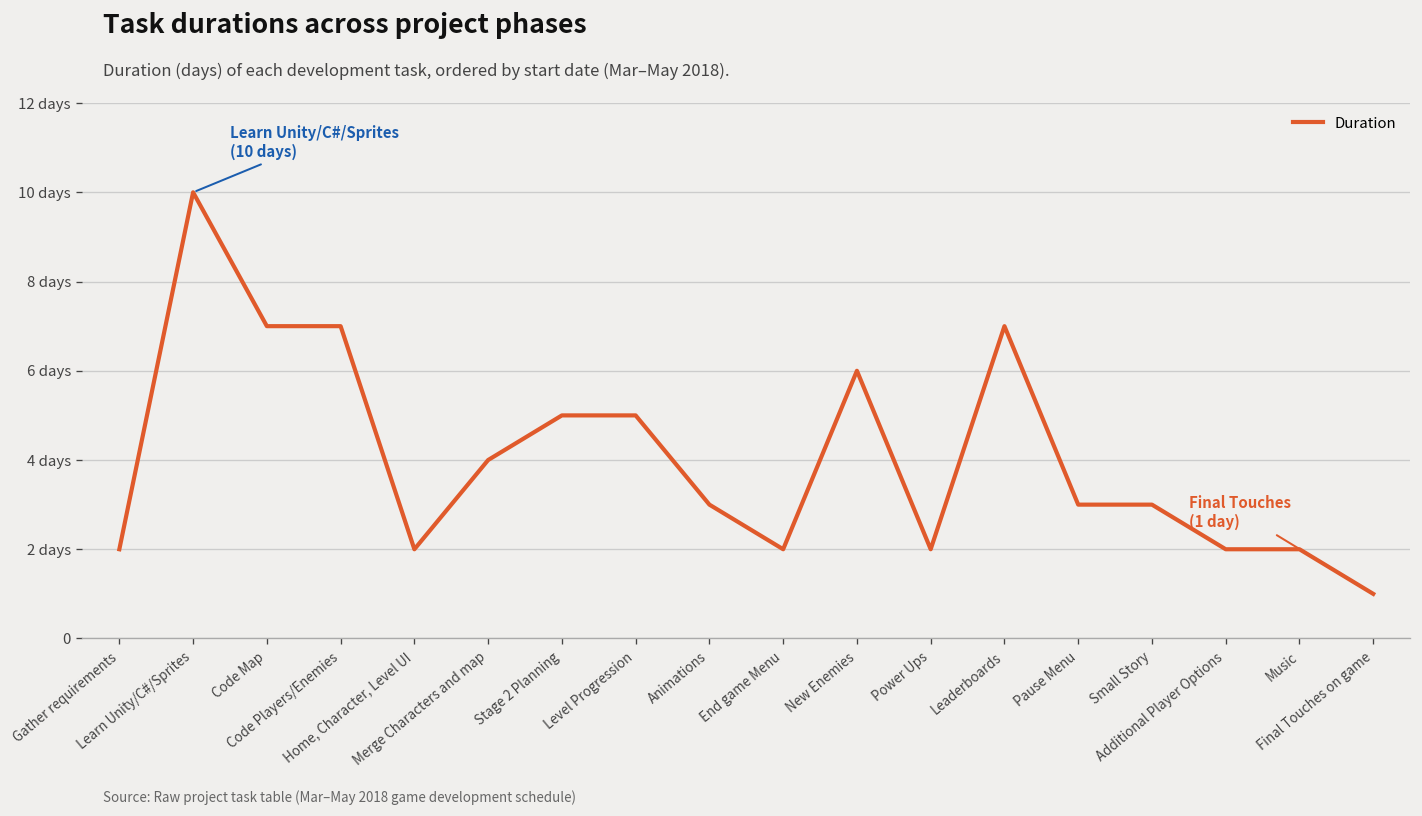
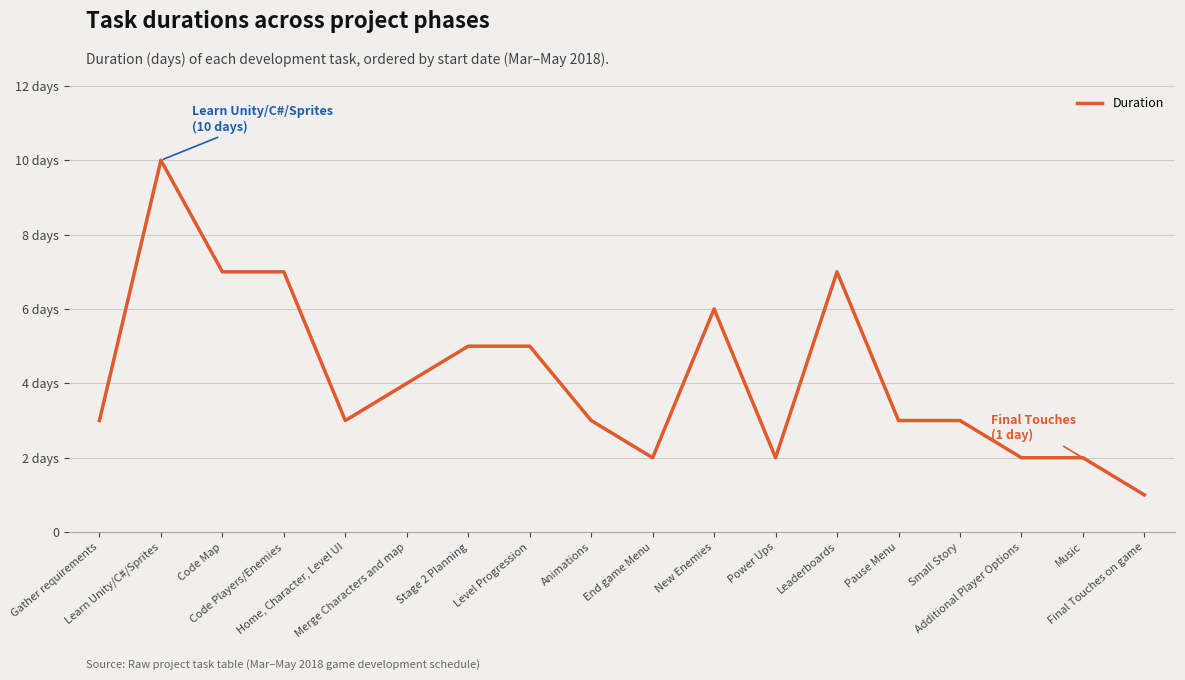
Gather requirements: 2 days -> 3 days
Home, Character, Level UI: 2 days -> 3 days
